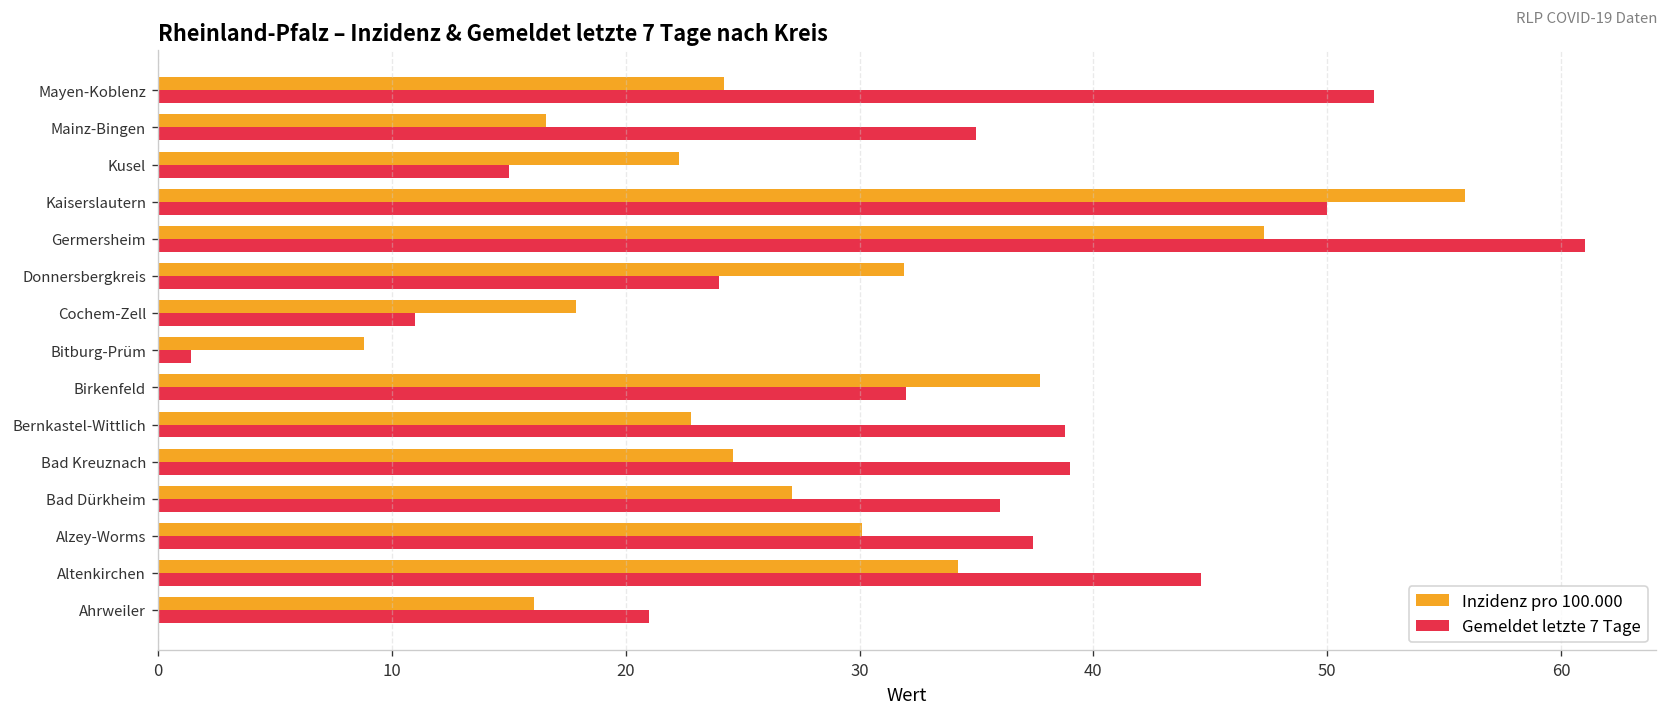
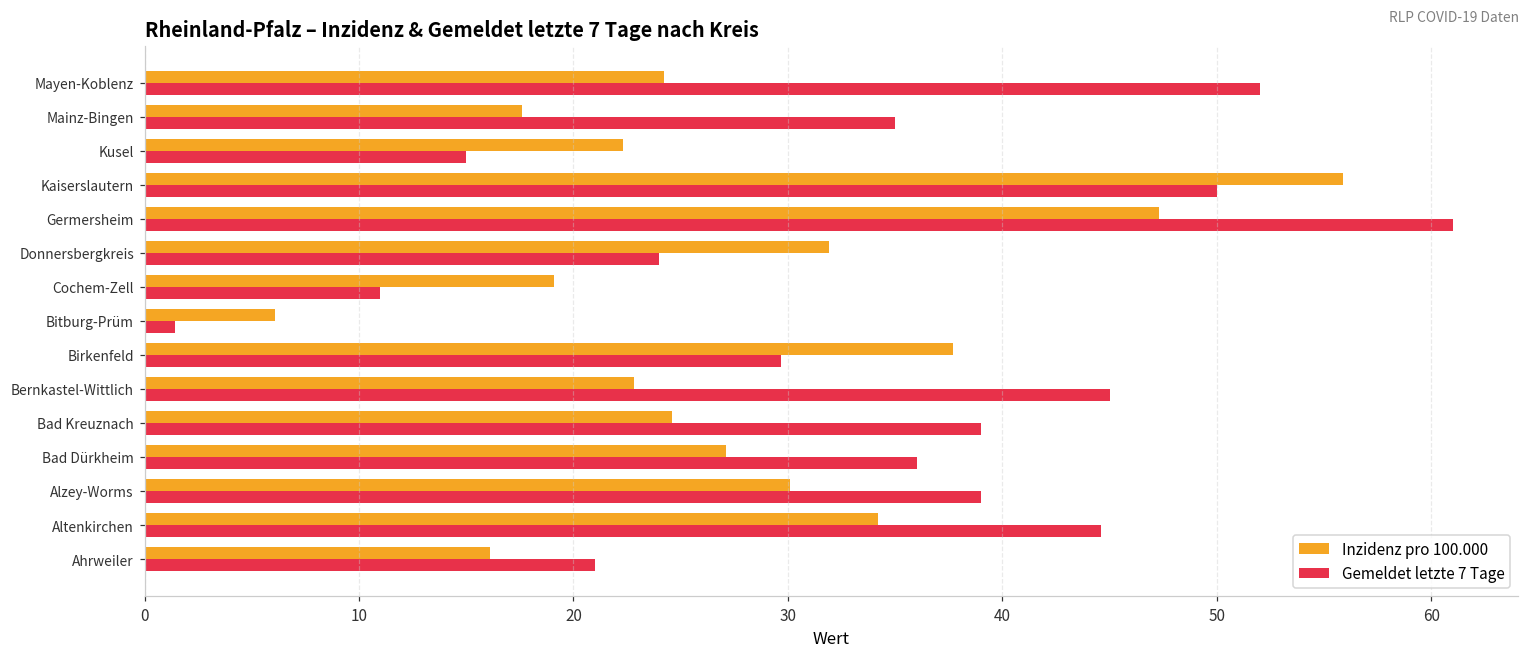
Inzidenz pro 100.000, Mainz-Bingen: 16.6 -> 17.6
Inzidenz pro 100.000, Cochem-Zell: 17.9 -> 19.1
Inzidenz pro 100.000, Bitburg-Prüm: 8.8 -> 6.1
Gemeldet letzte 7 Tage, Birkenfeld: 32.0 -> 29.7
Gemeldet letzte 7 Tage, Bernkastel-Wittlich: 38.8 -> 45.0
Gemeldet letzte 7 Tage, Alzey-Worms: 37.4 -> 39.0
